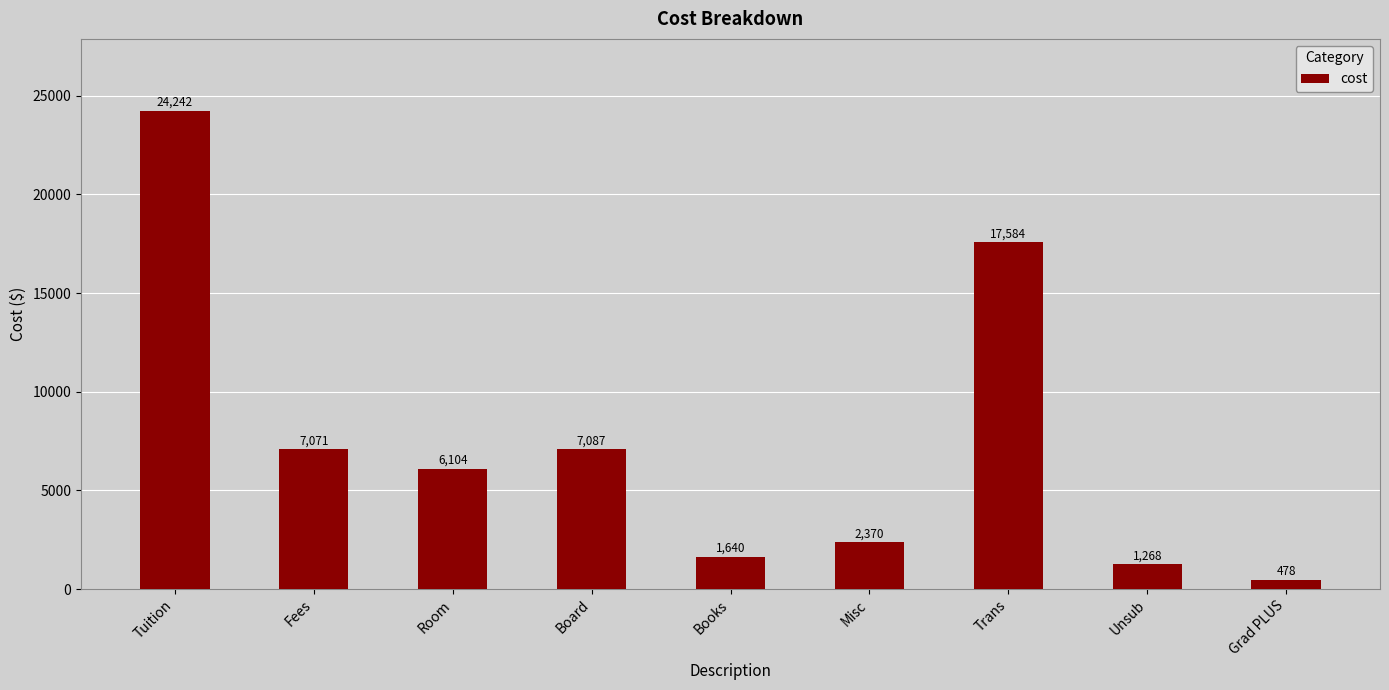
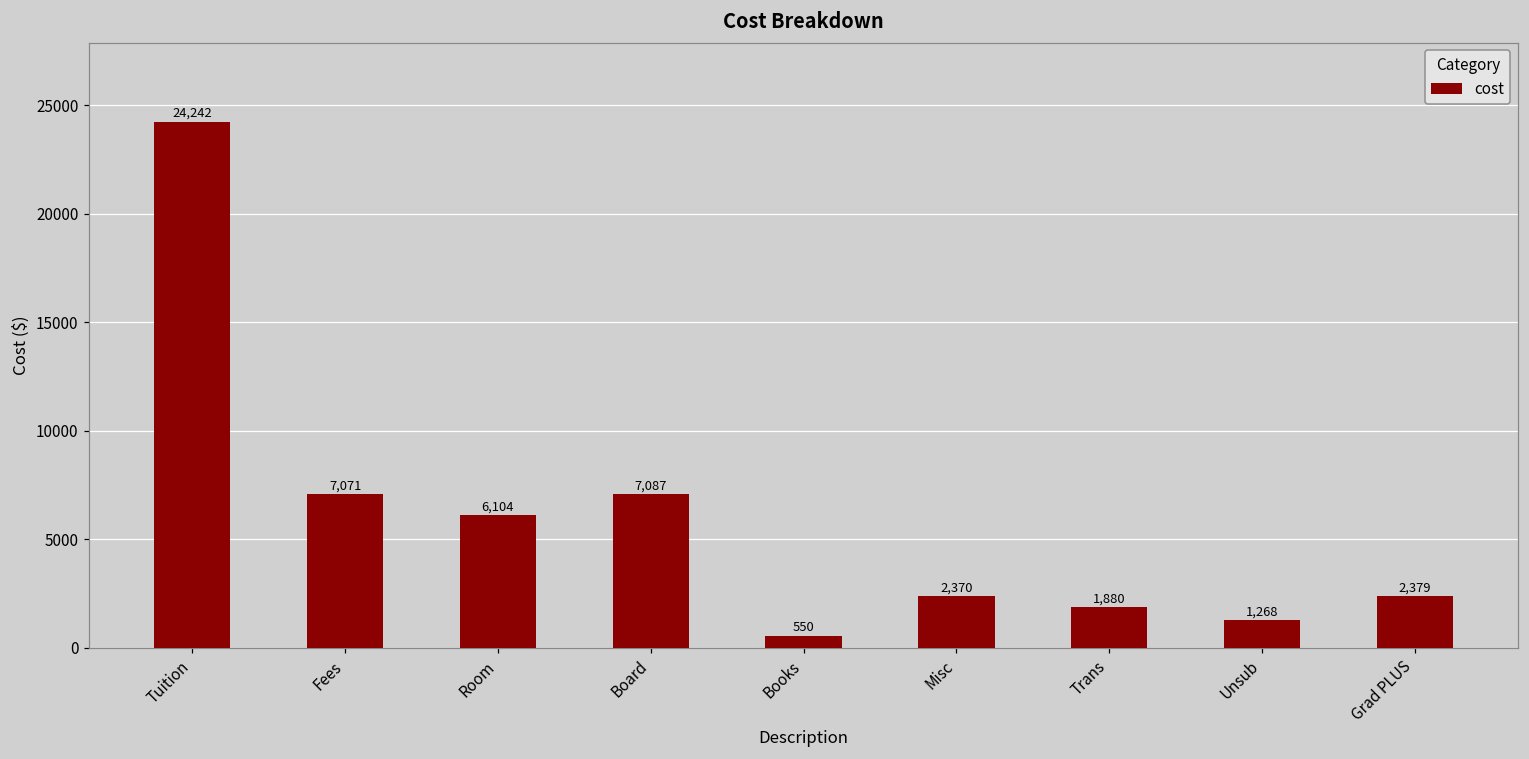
Books: 1,640 -> 550
Trans: 17,584 -> 1,880
Grad PLUS: 478 -> 2,379
